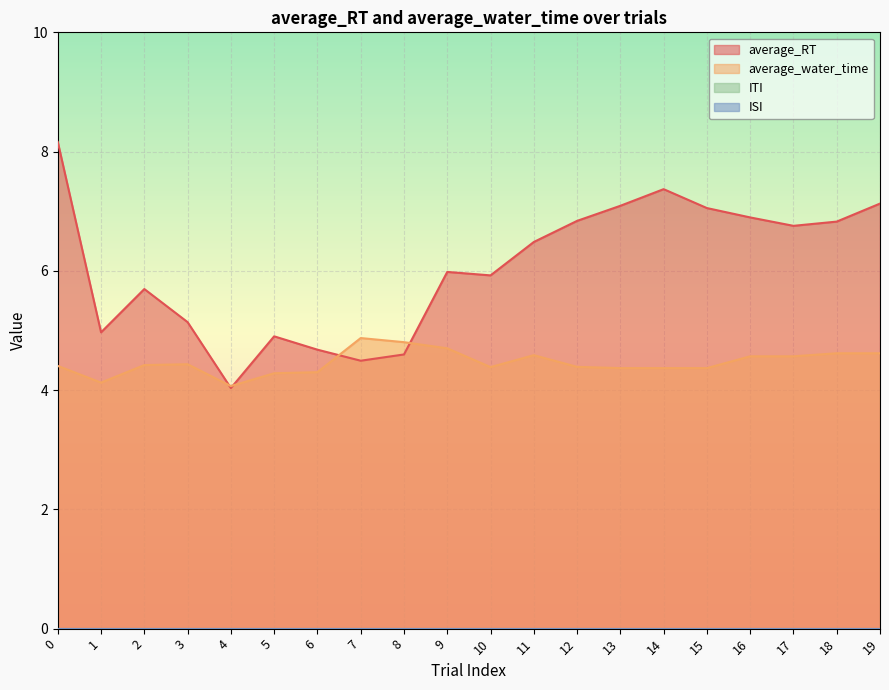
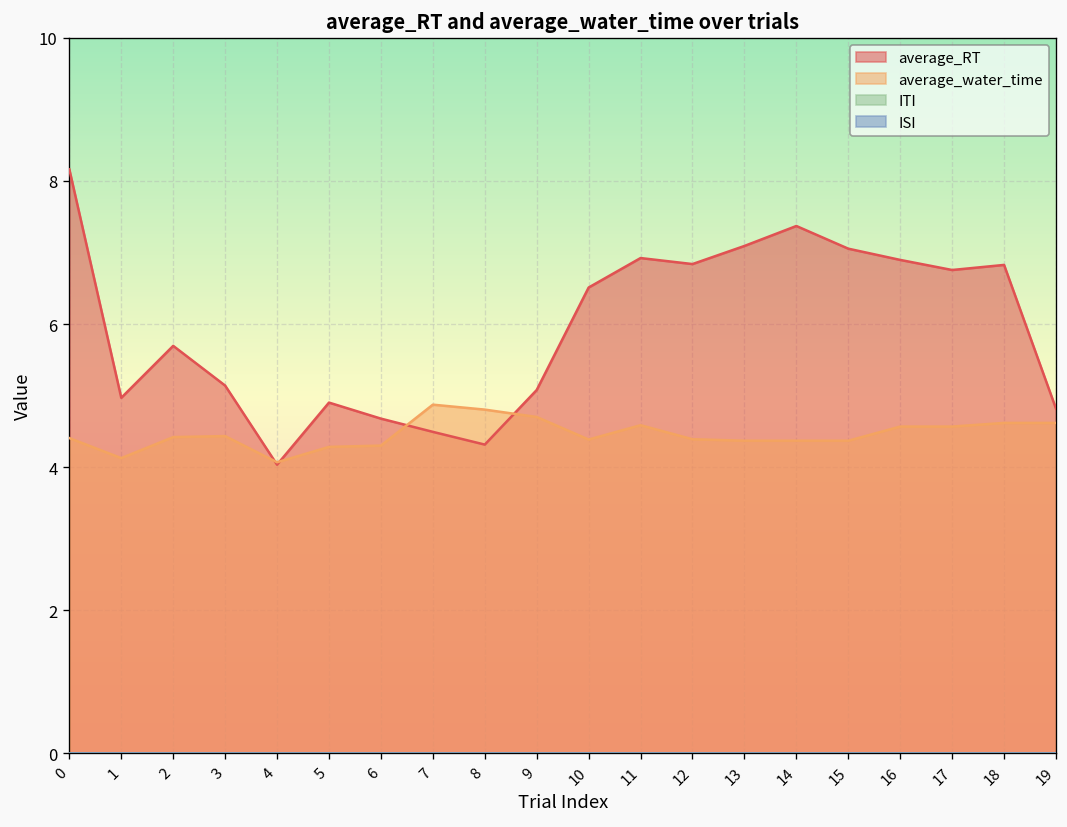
average_RT, 8: 4.6 -> 4.3
average_RT, 9: 6.0 -> 5.1
average_RT, 10: 5.9 -> 6.5
average_RT, 11: 6.5 -> 6.9
average_RT, 19: 7.1 -> 4.8
